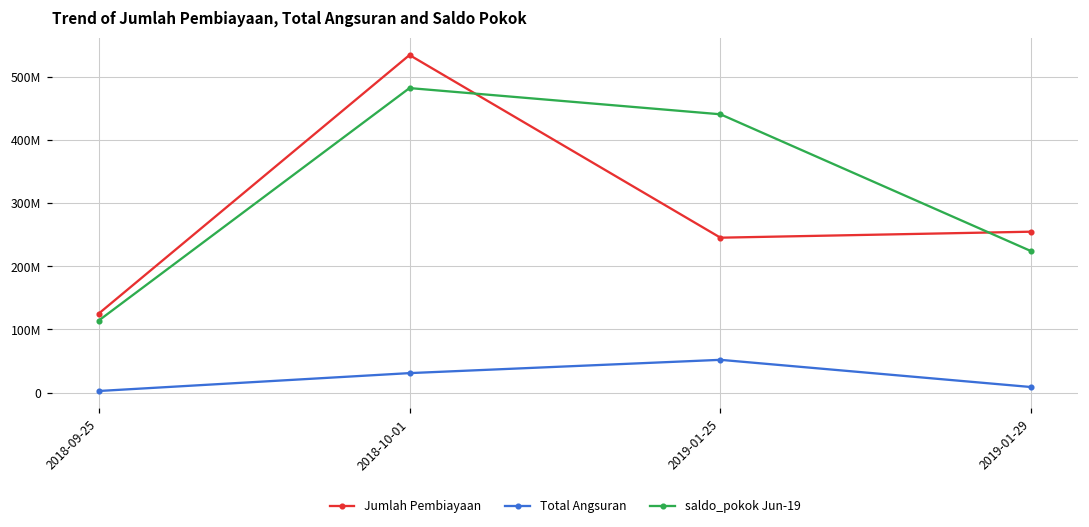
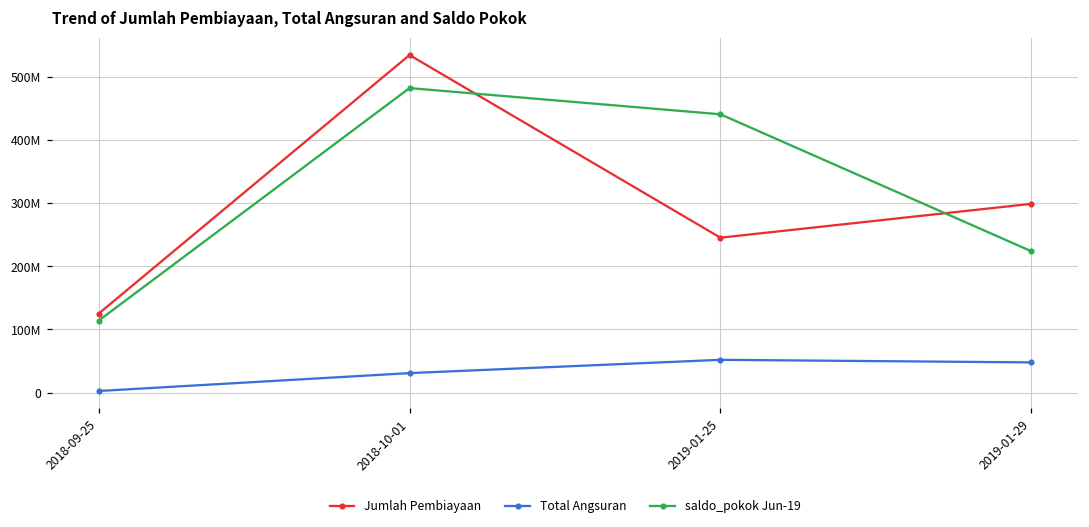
Jumlah Pembiayaan, 2019-01-29: 260000000 -> 300000000
Total Angsuran, 2019-01-29: 10000000 -> 50000000
